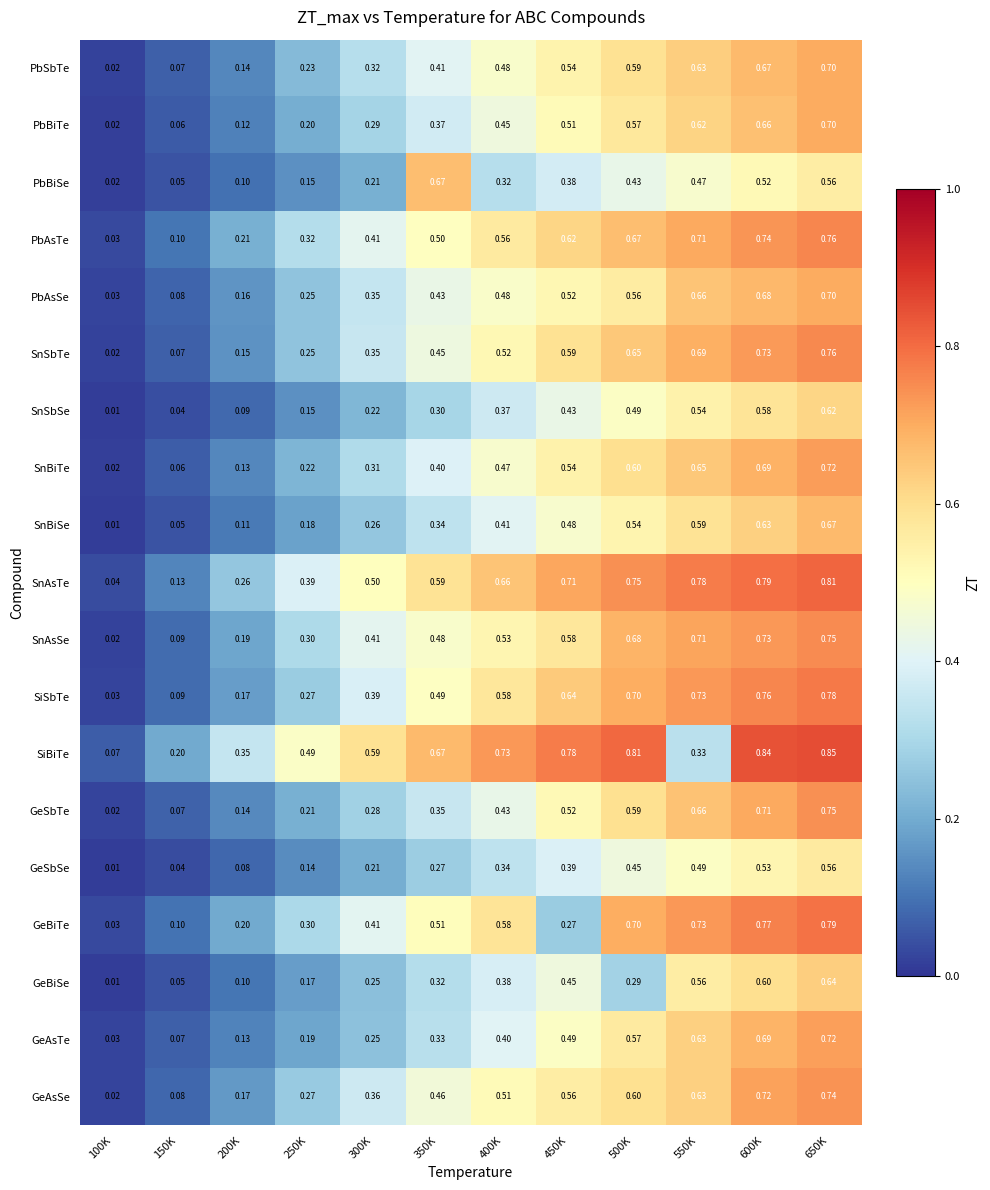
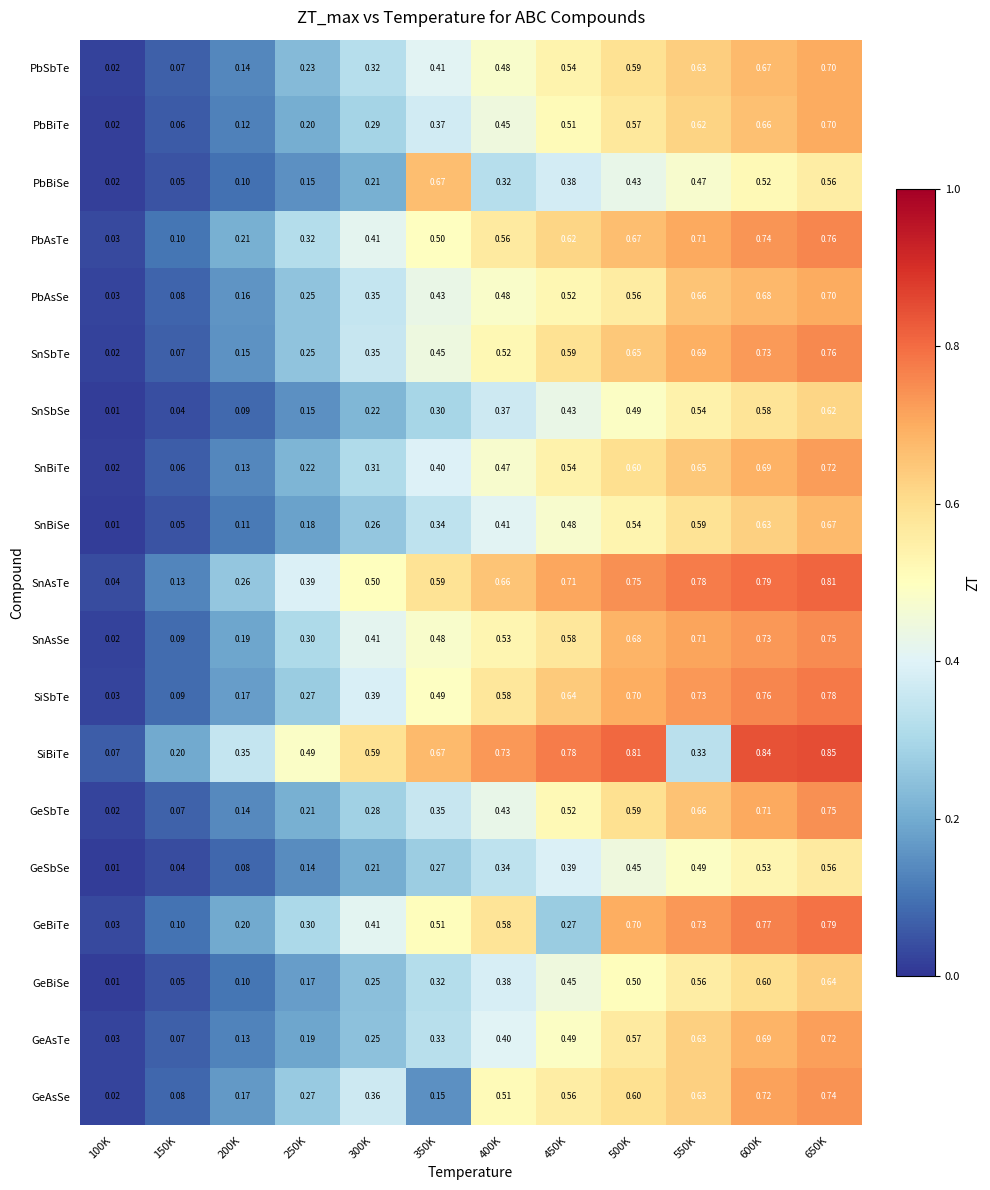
GeBiSe, 500K: 0.29 -> 0.50
GeAsSe, 350K: 0.46 -> 0.15
